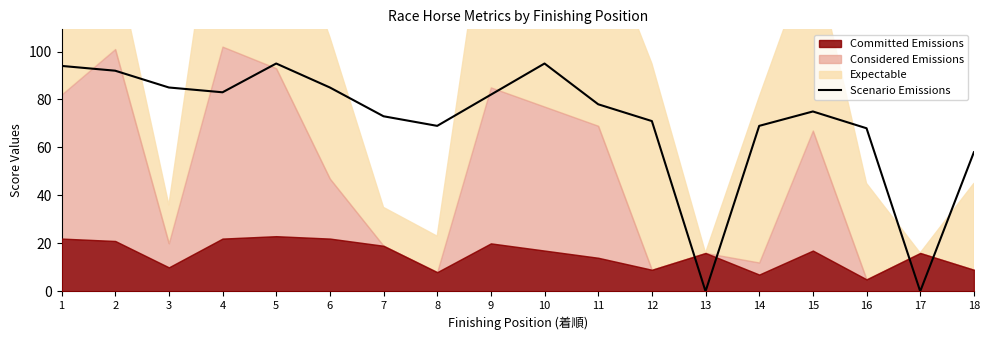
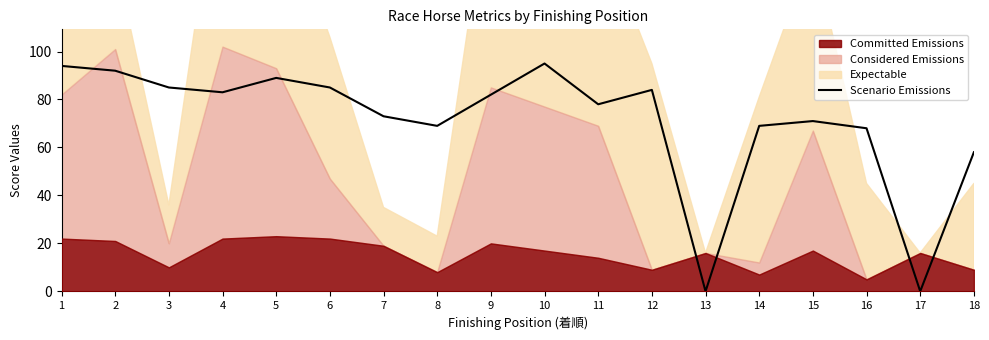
Scenario Emissions, 5: 95 -> 89
Scenario Emissions, 12: 71 -> 84
Scenario Emissions, 15: 75 -> 71
